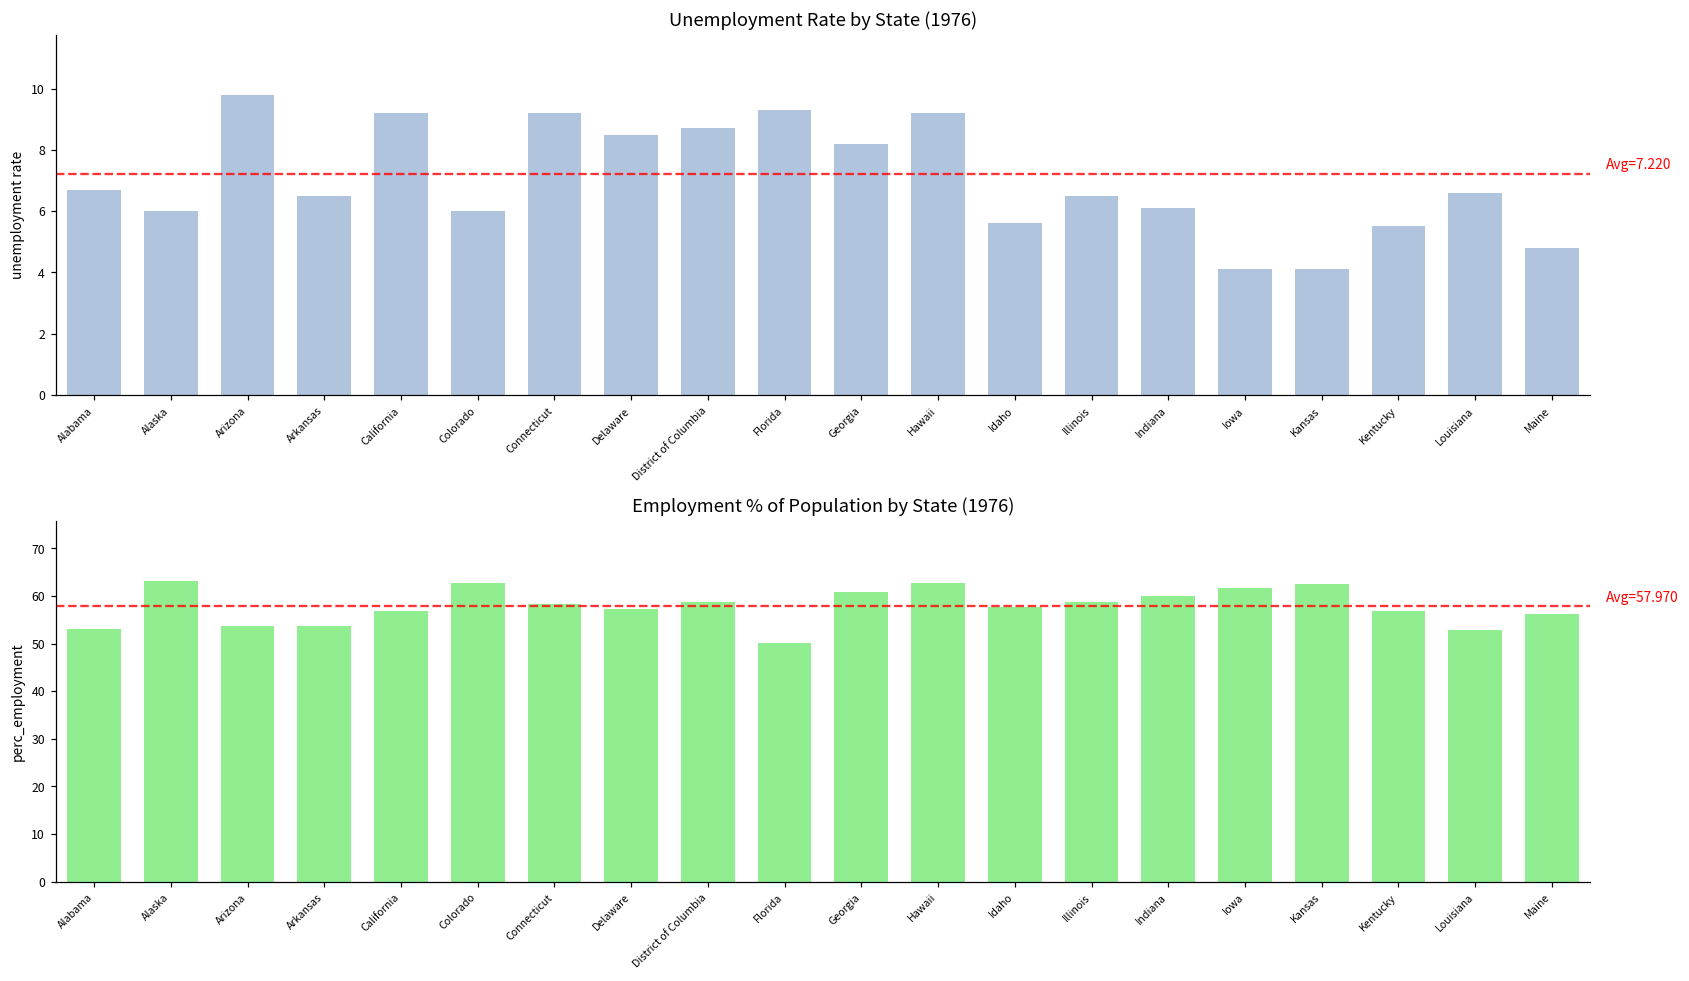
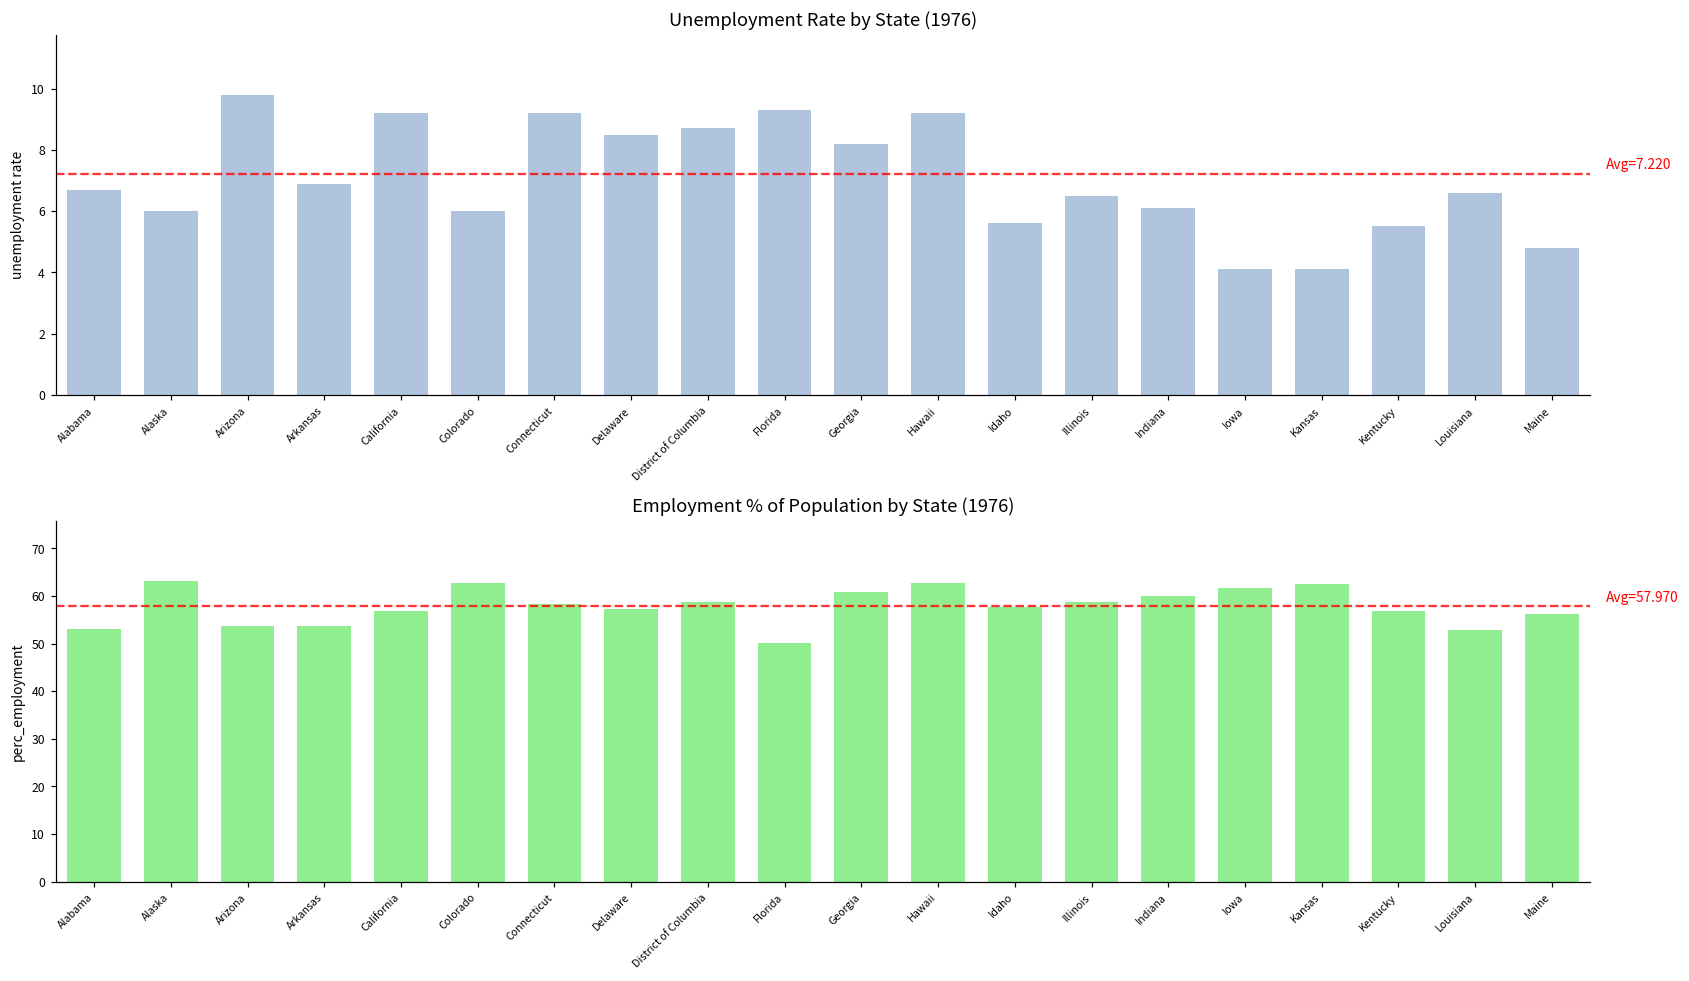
Unemployment Rate by State (1976), Arkansas: 6.5 -> 6.9
